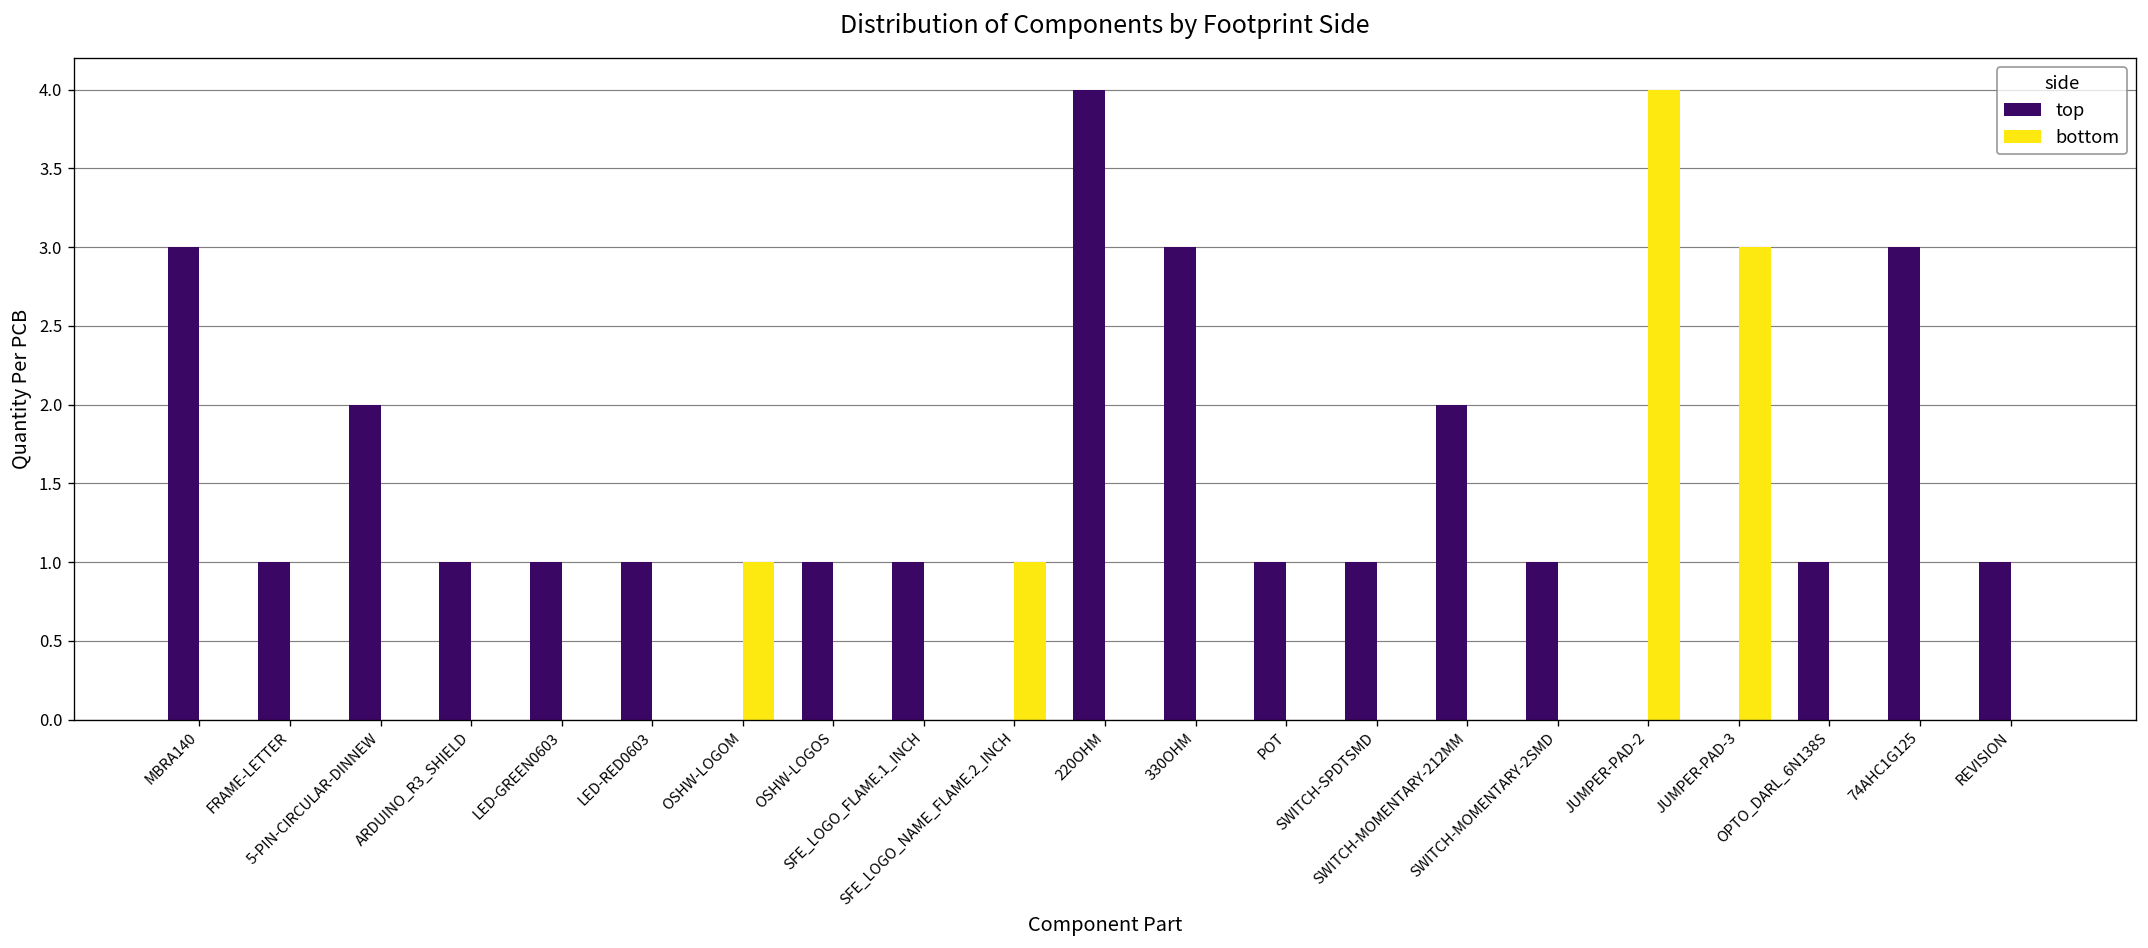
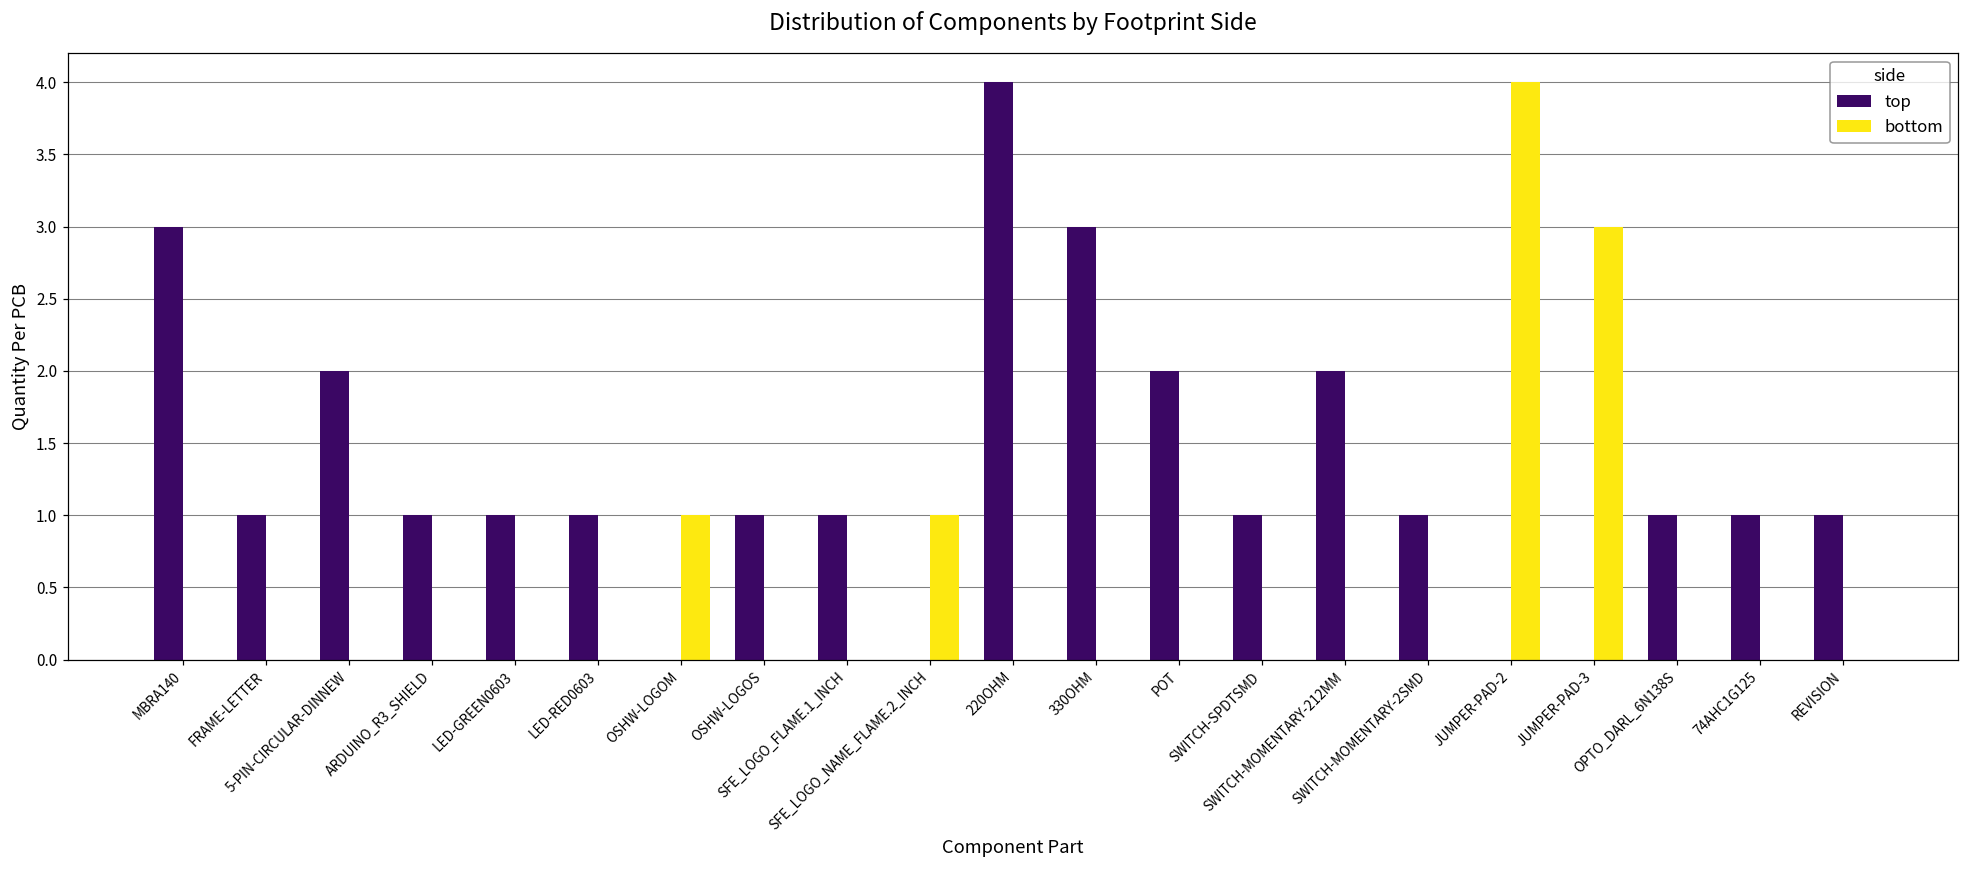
top, POT: 1 -> 2
top, 74AHC1G125: 3 -> 1
